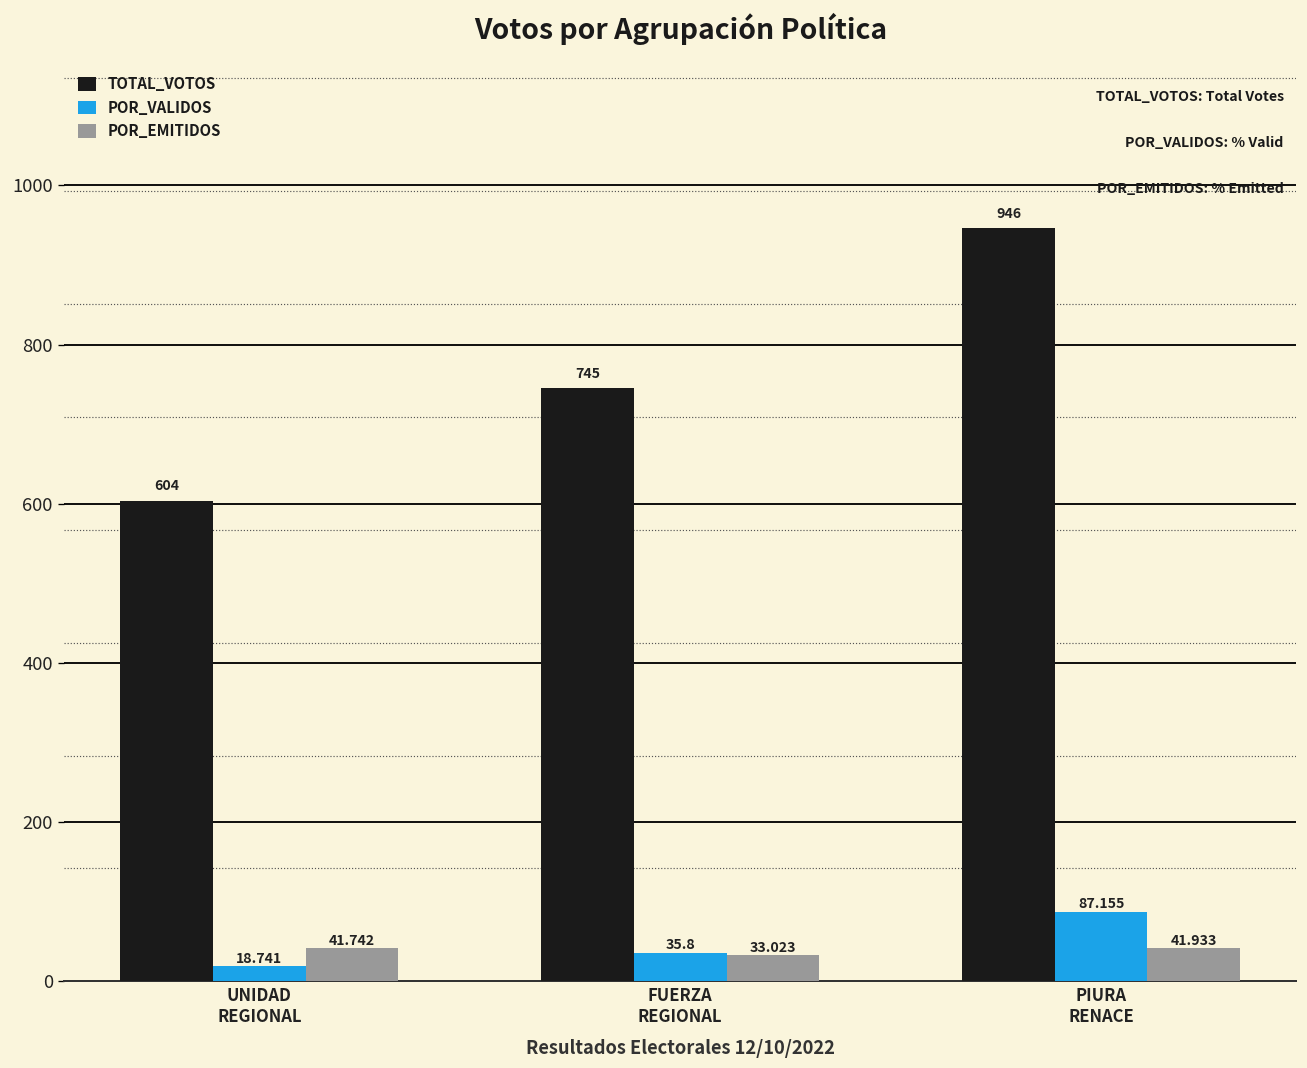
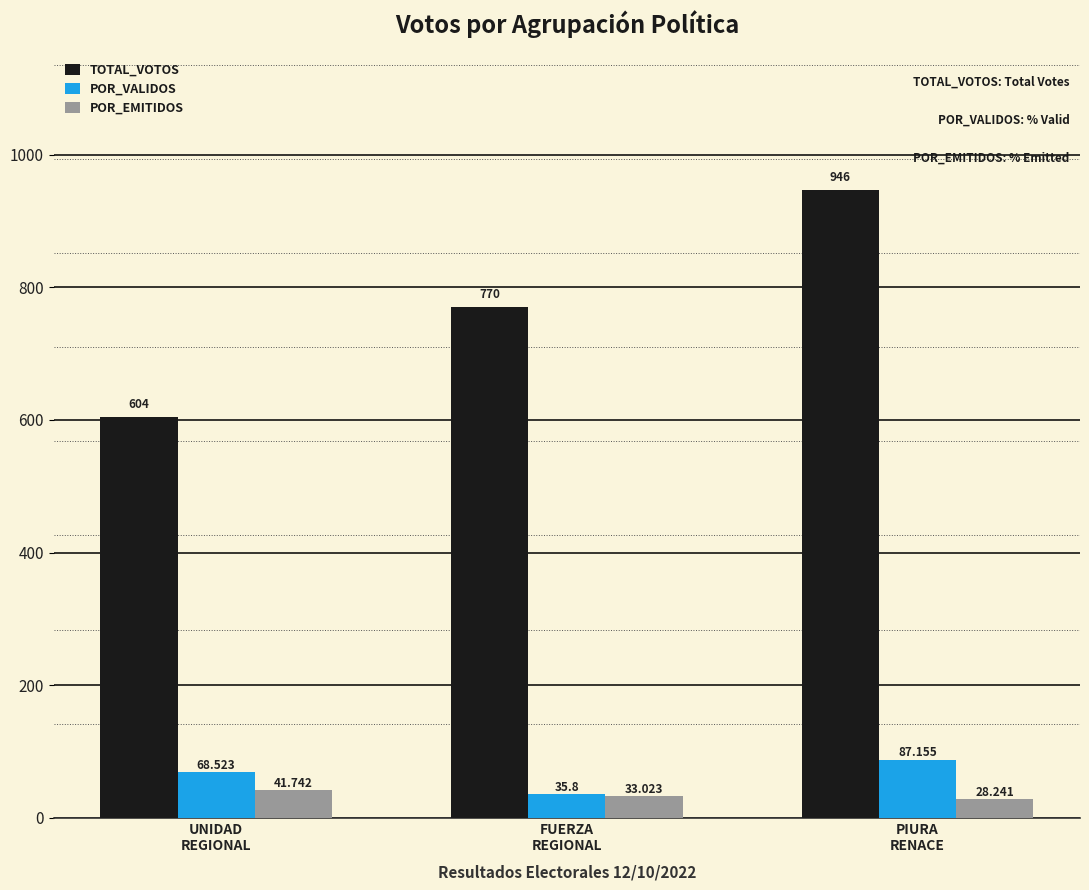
POR_VALIDOS, UNIDAD REGIONAL: 18.741 -> 68.523
TOTAL_VOTOS, FUERZA REGIONAL: 745 -> 770
POR_EMITIDOS, PIURA RENACE: 41.933 -> 28.241
